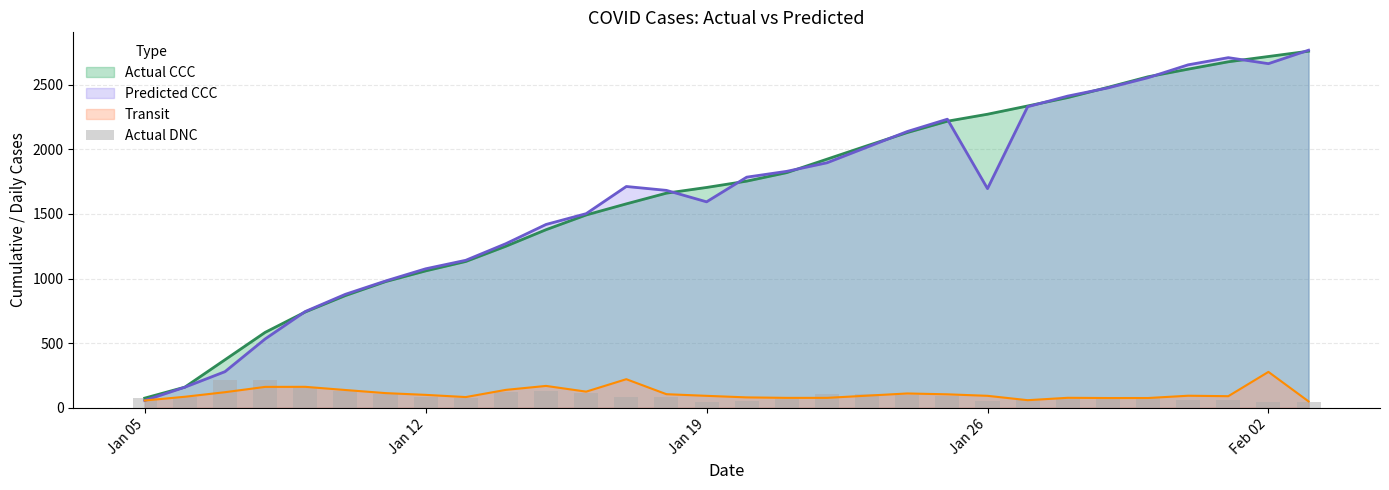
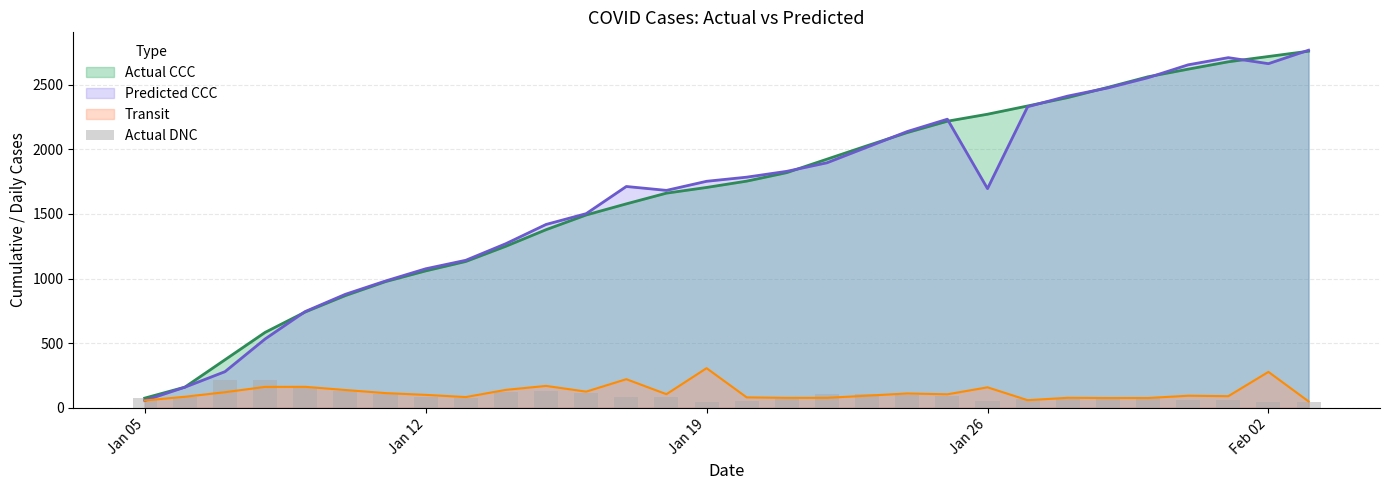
Predicted CCC, Jan 19: 1590 -> 1750
Transit, Jan 19: 90 -> 310
Transit, Jan 26: 90 -> 160
